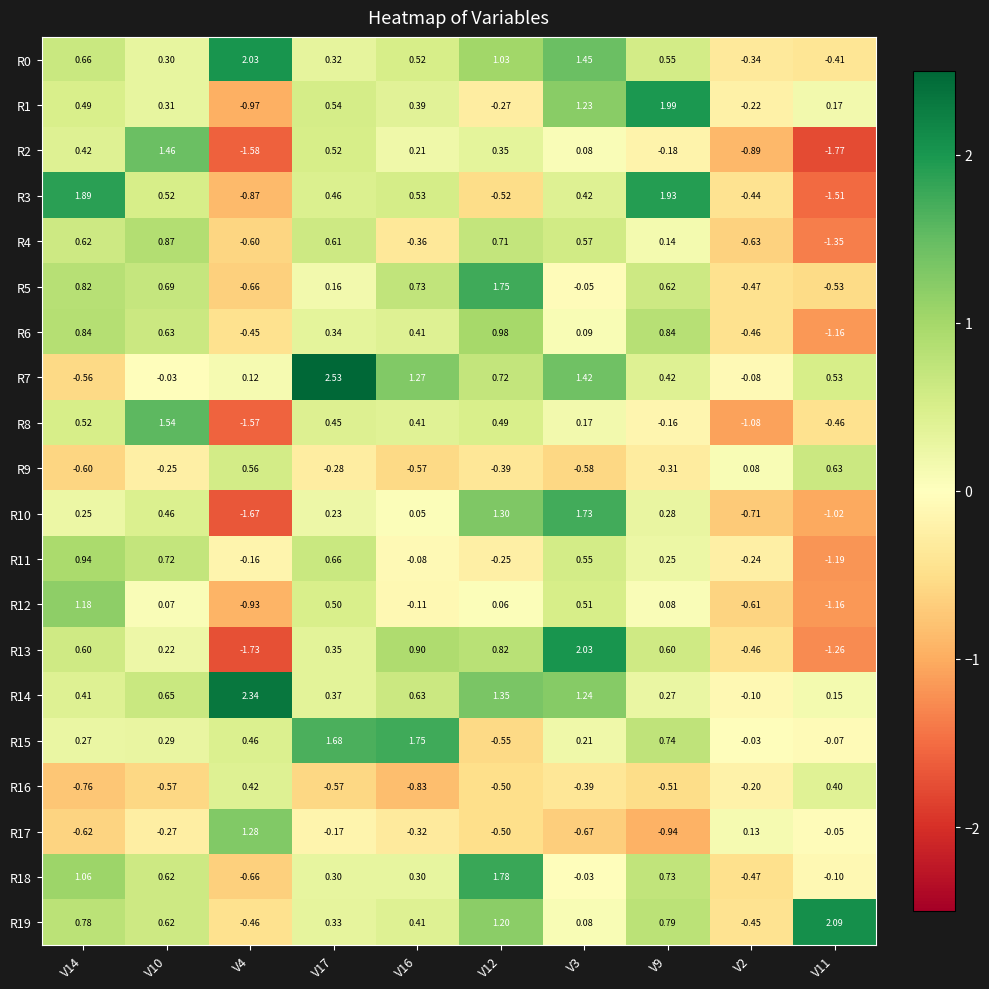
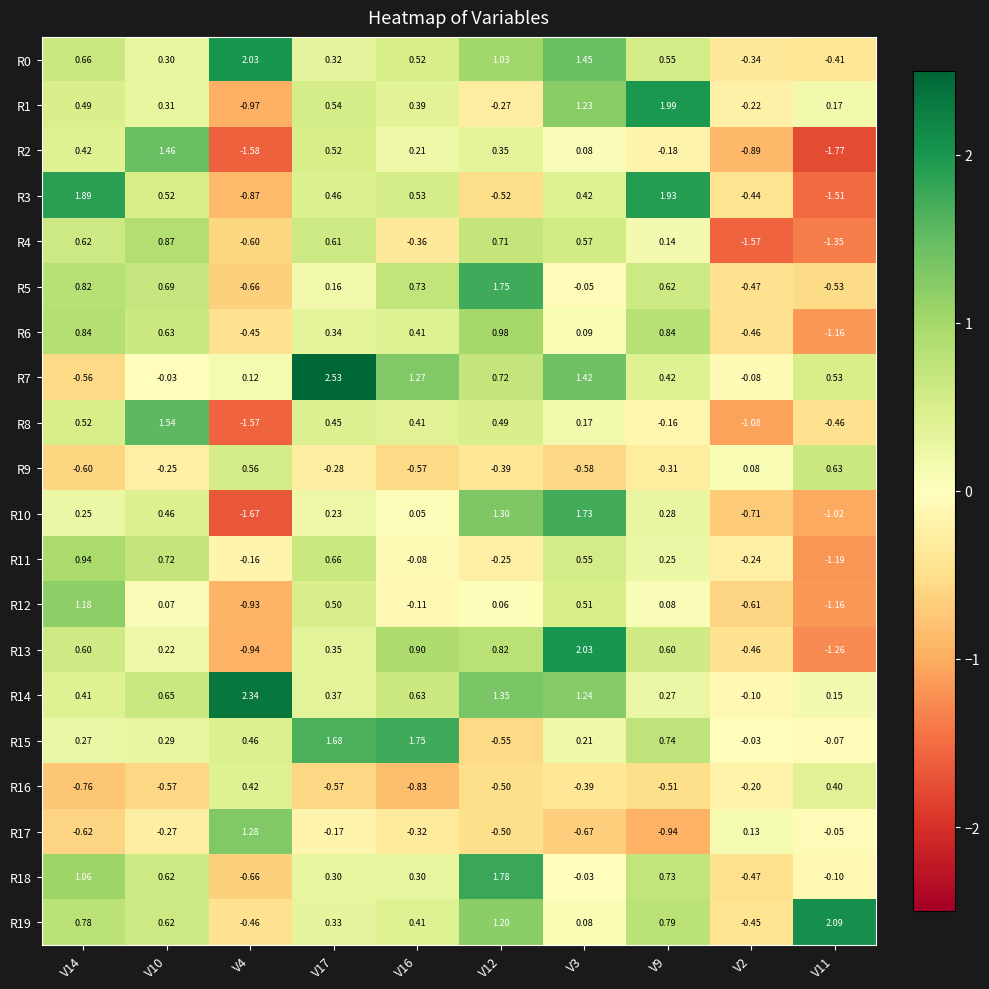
R4, V2: -0.63 -> -1.57
R13, V4: -1.73 -> -0.94
